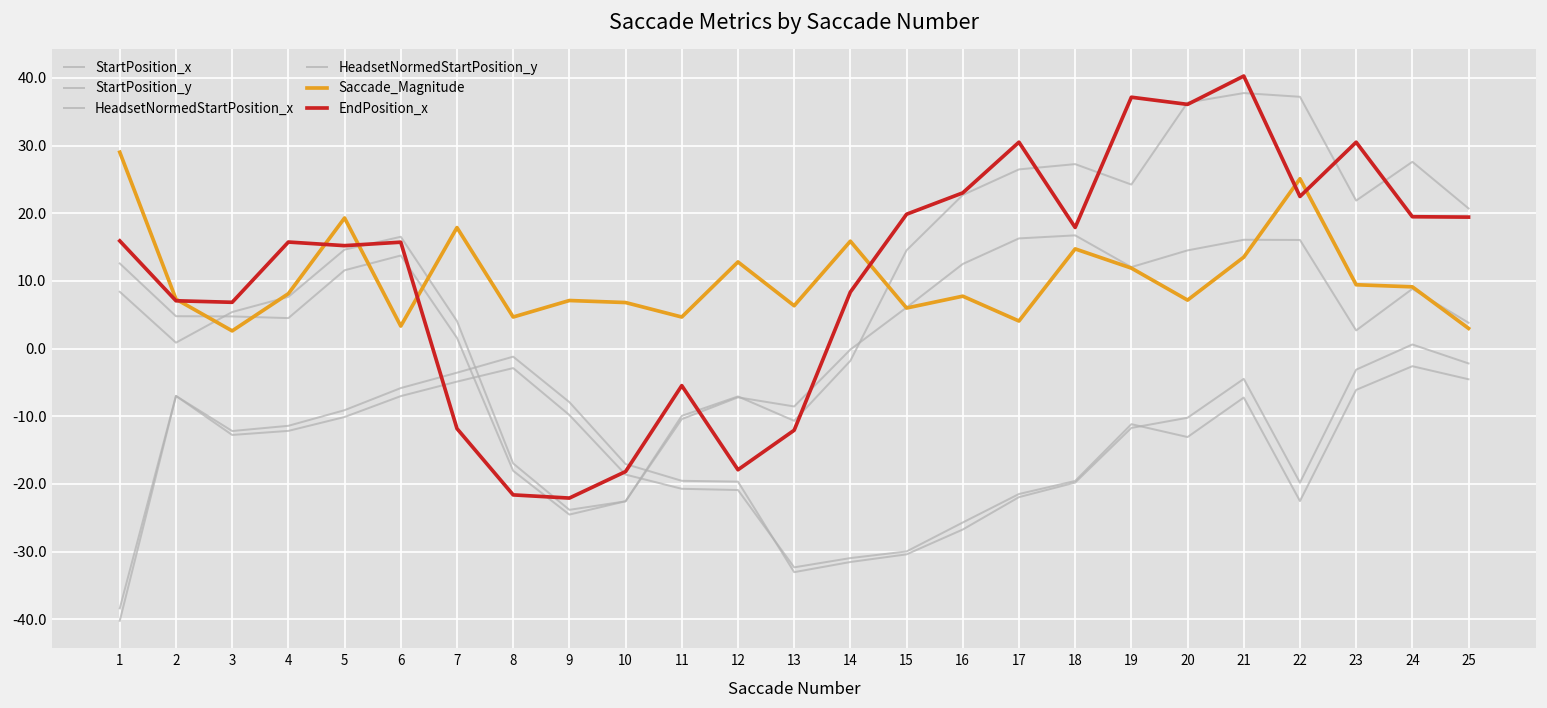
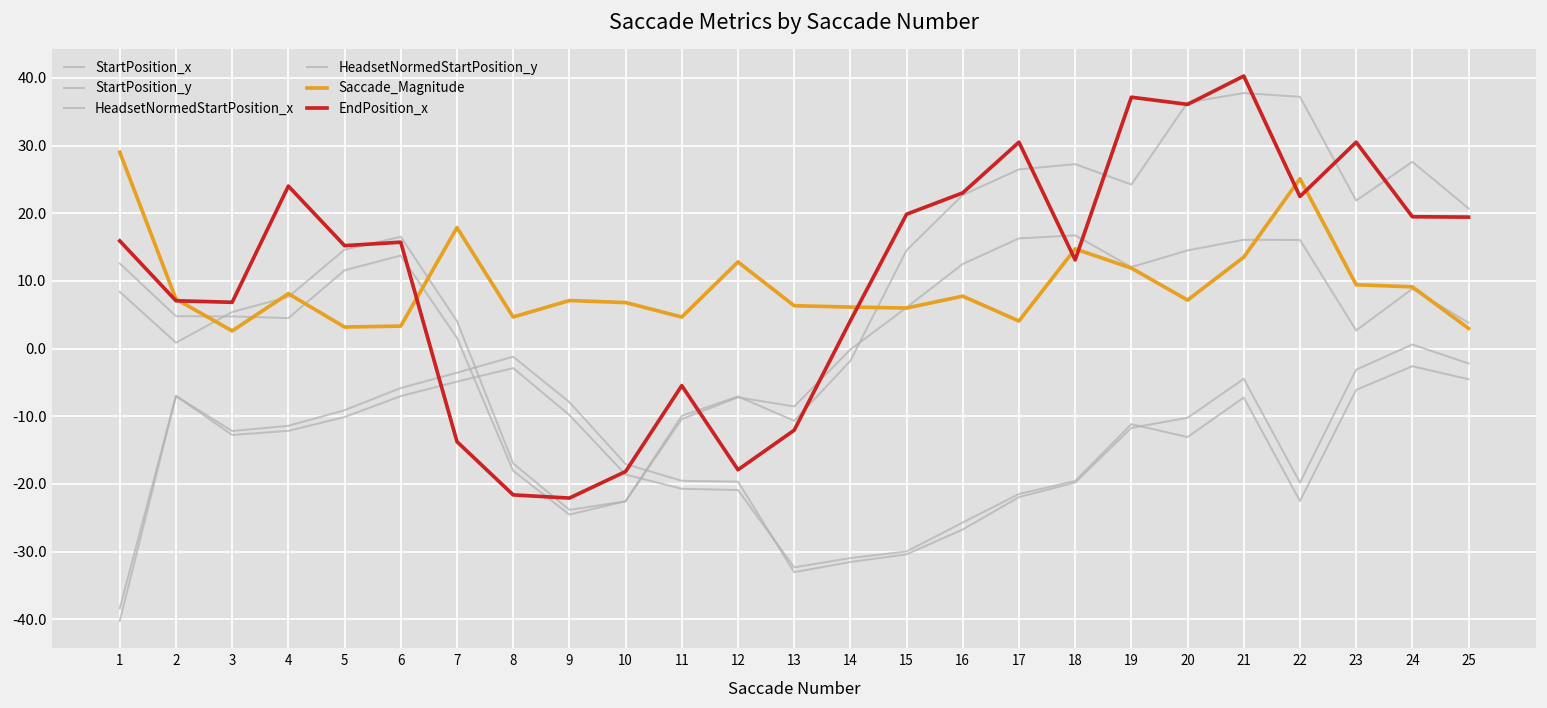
EndPosition_x, 4: 16 -> 24
Saccade_Magnitude, 5: 19 -> 3
EndPosition_x, 7: -12 -> -14
Saccade_Magnitude, 14: 16 -> 6
EndPosition_x, 14: 8 -> 4
EndPosition_x, 18: 18 -> 13
